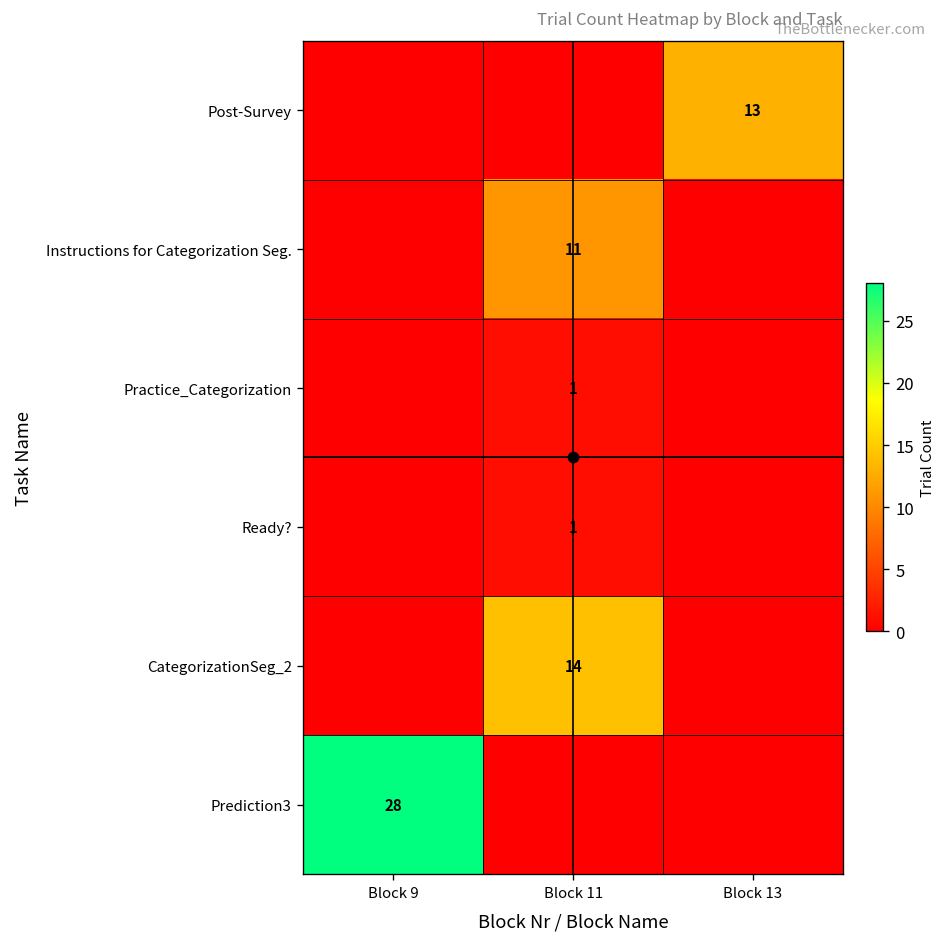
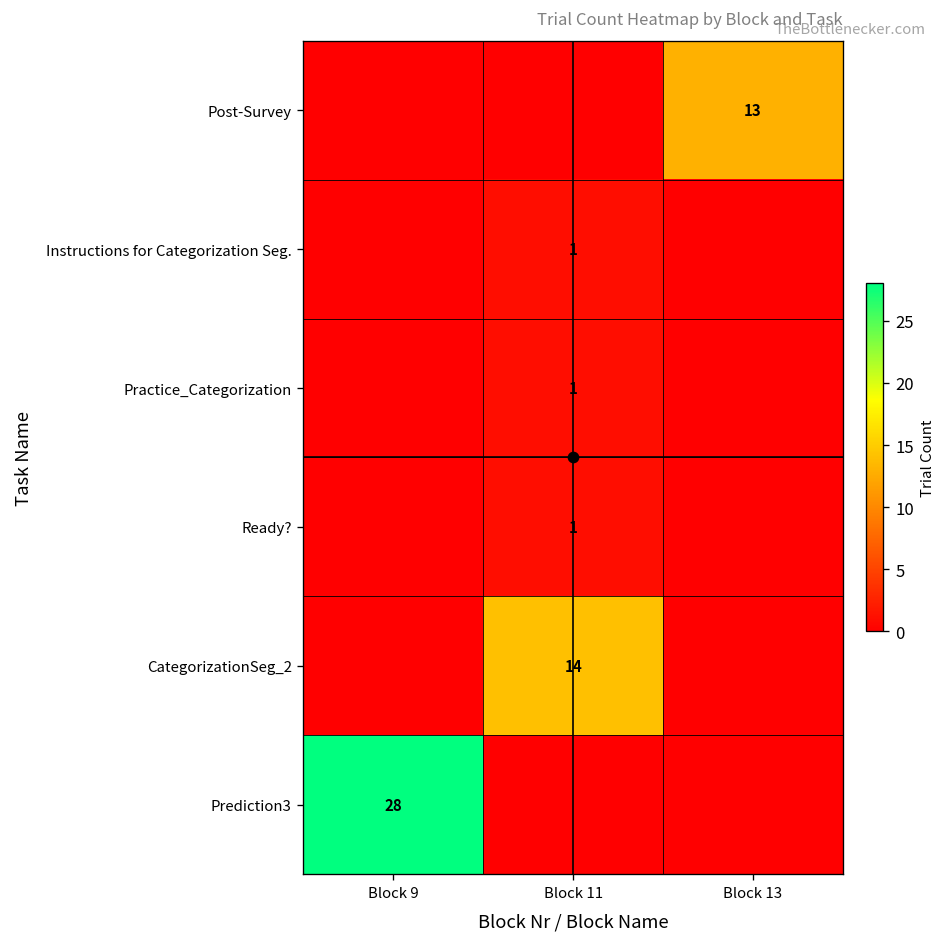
Instructions for Categorization Seg., Block 11: 11 -> 1
